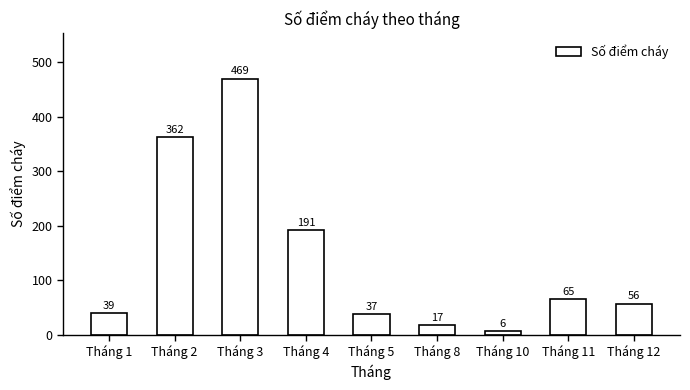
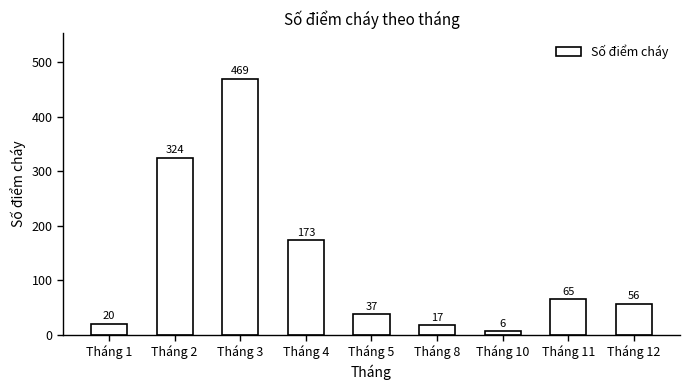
Tháng 1: 39 -> 20
Tháng 2: 362 -> 324
Tháng 4: 191 -> 173
